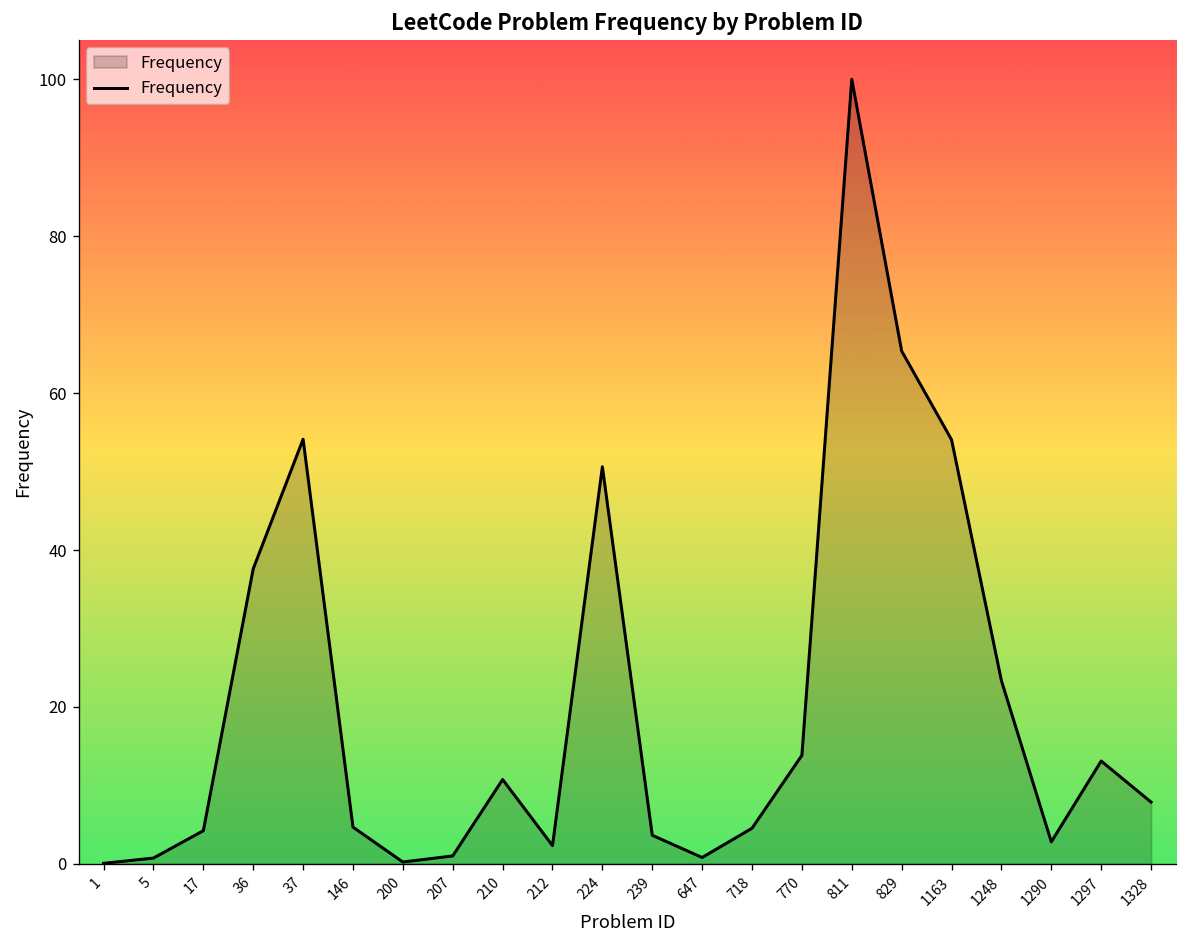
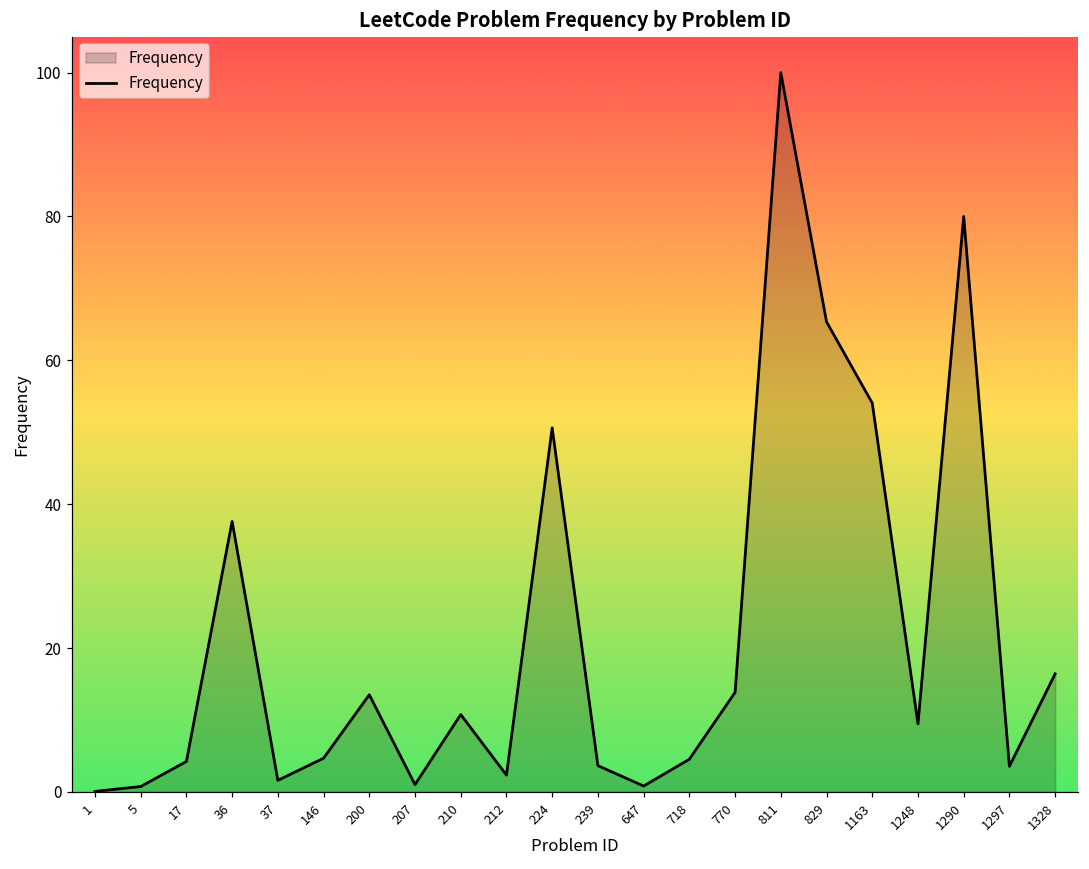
37: 54 -> 2
200: 0 -> 14
1248: 23 -> 9
1290: 3 -> 80
1297: 13 -> 4
1328: 8 -> 16
